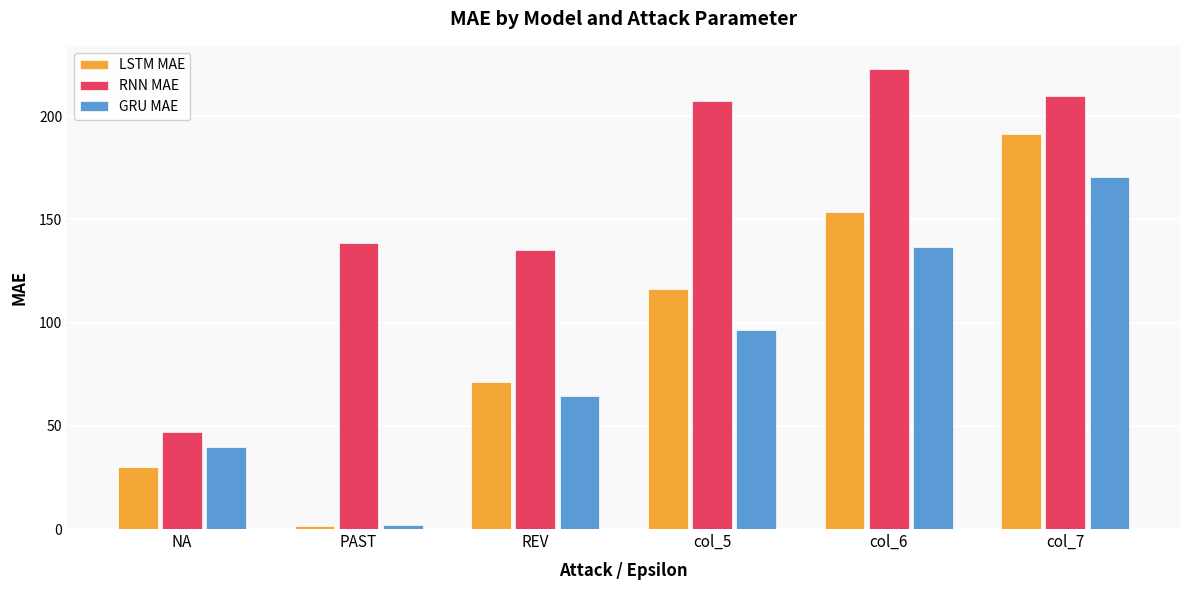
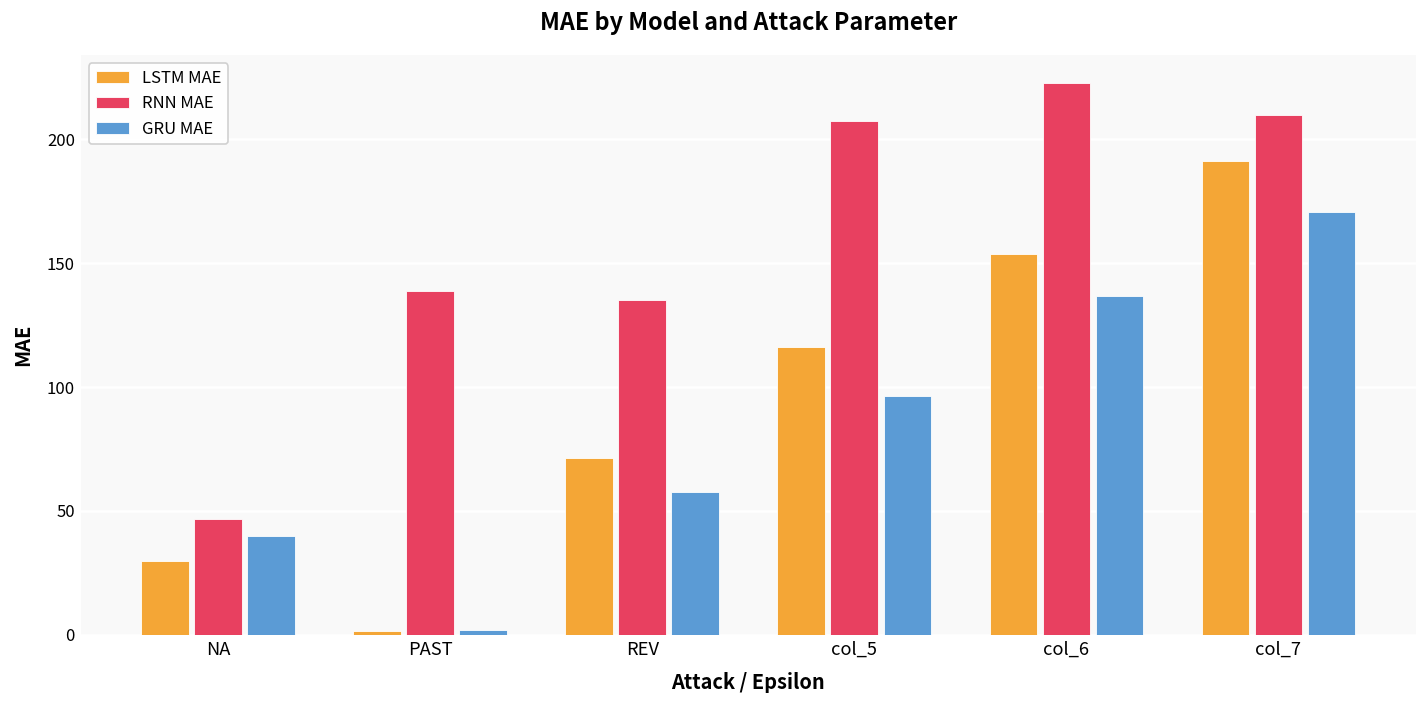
GRU MAE, REV: 65 -> 58
